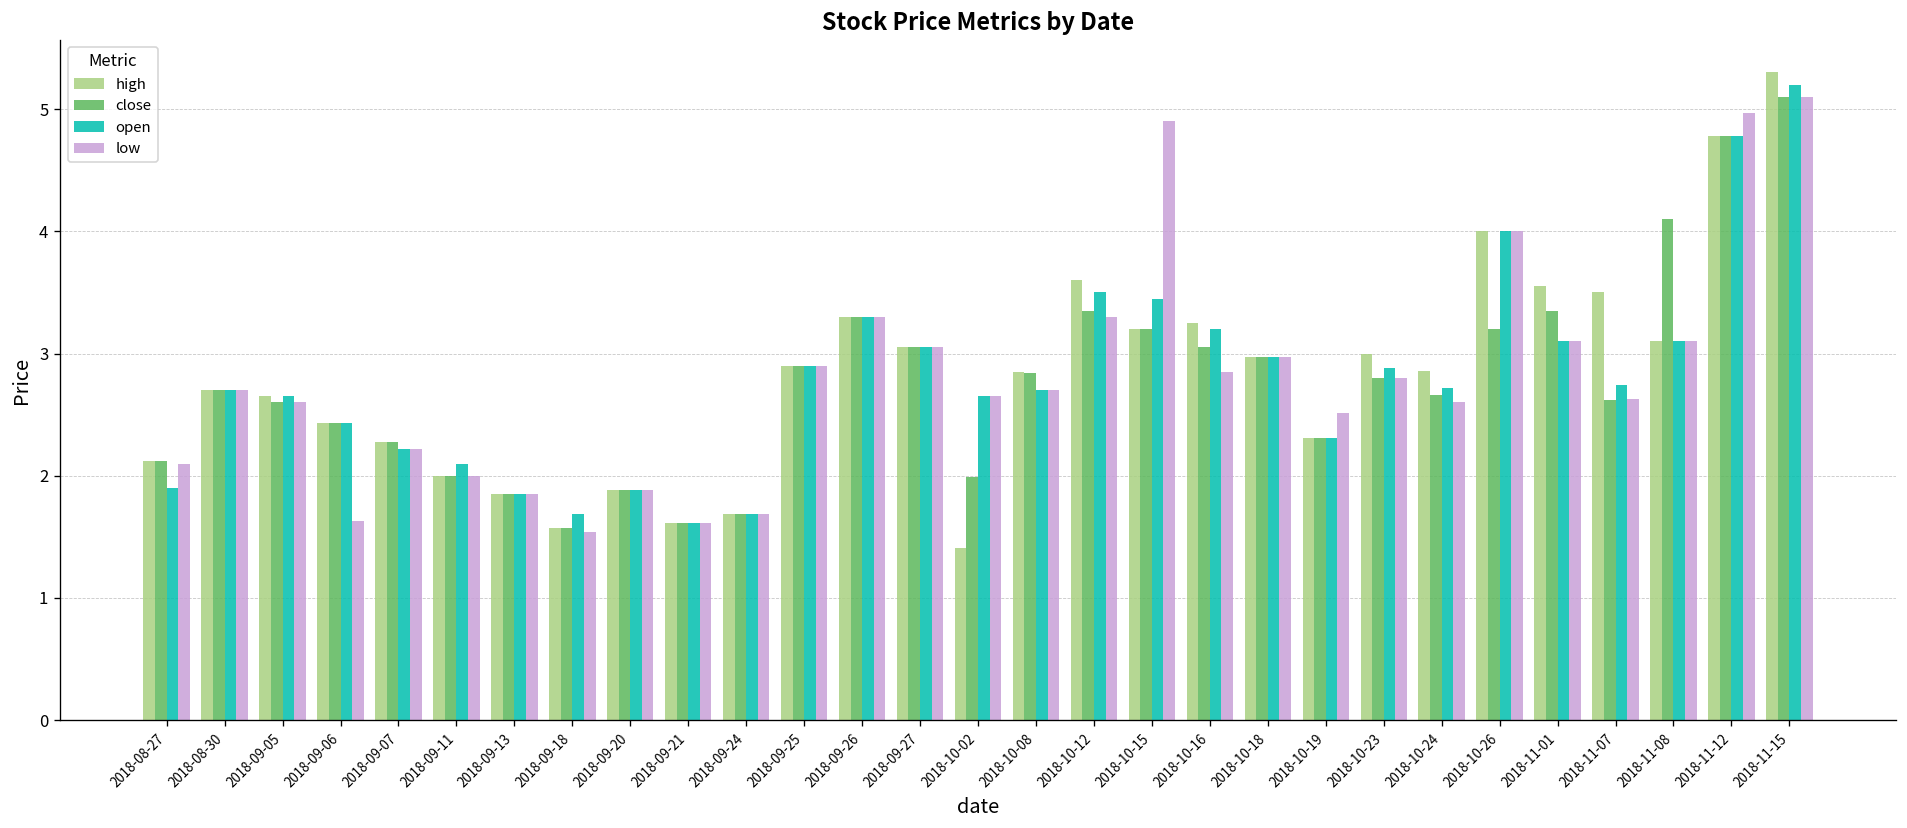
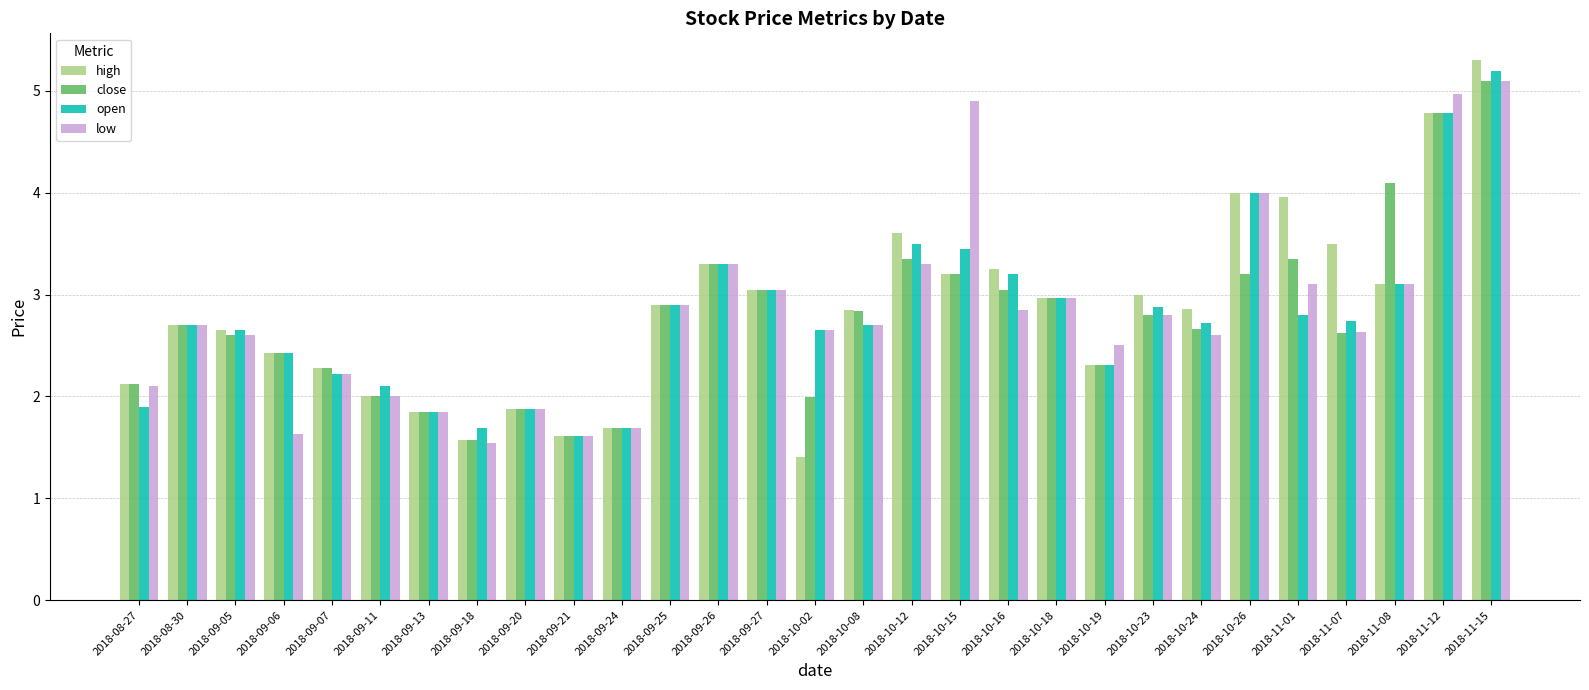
high, 2018-11-01: 3.55 -> 3.96
open, 2018-11-01: 3.1 -> 2.8
